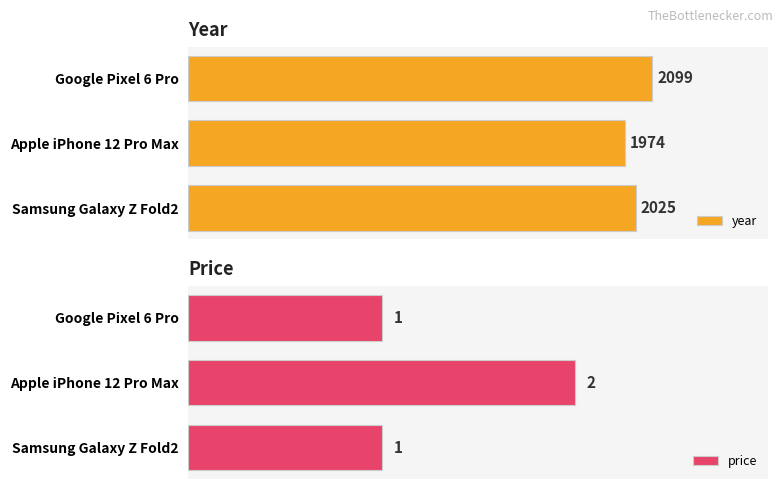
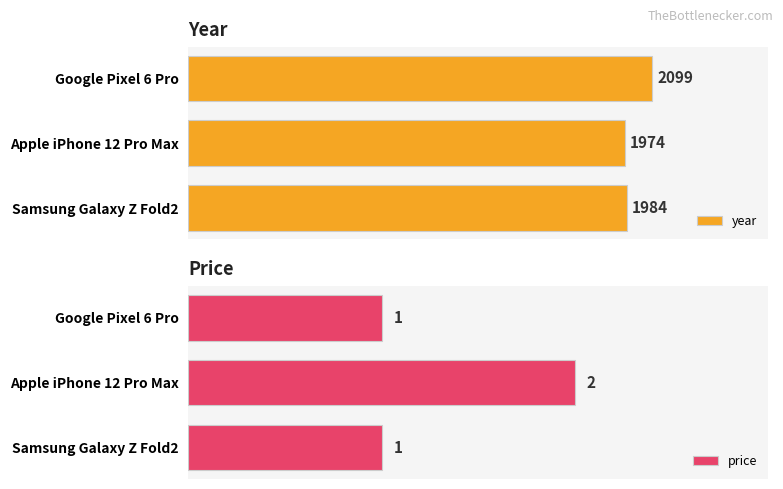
Year, Samsung Galaxy Z Fold2: 2025 -> 1984
